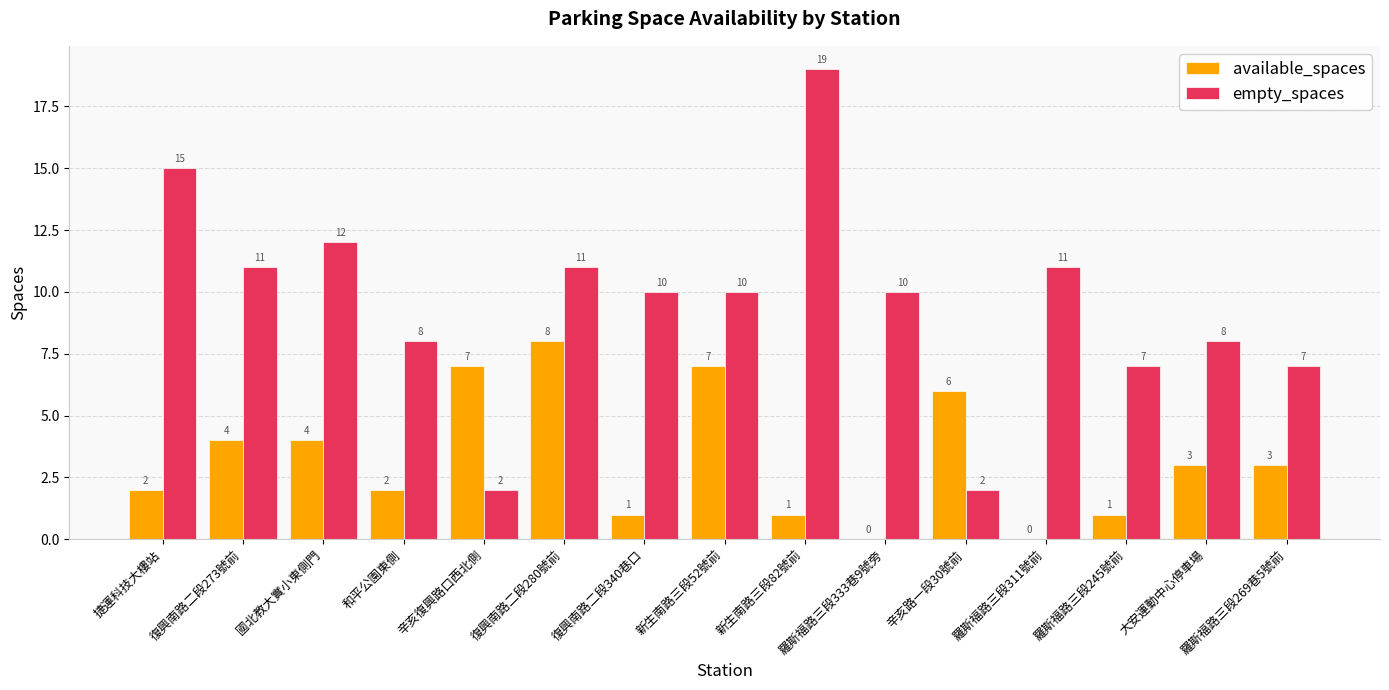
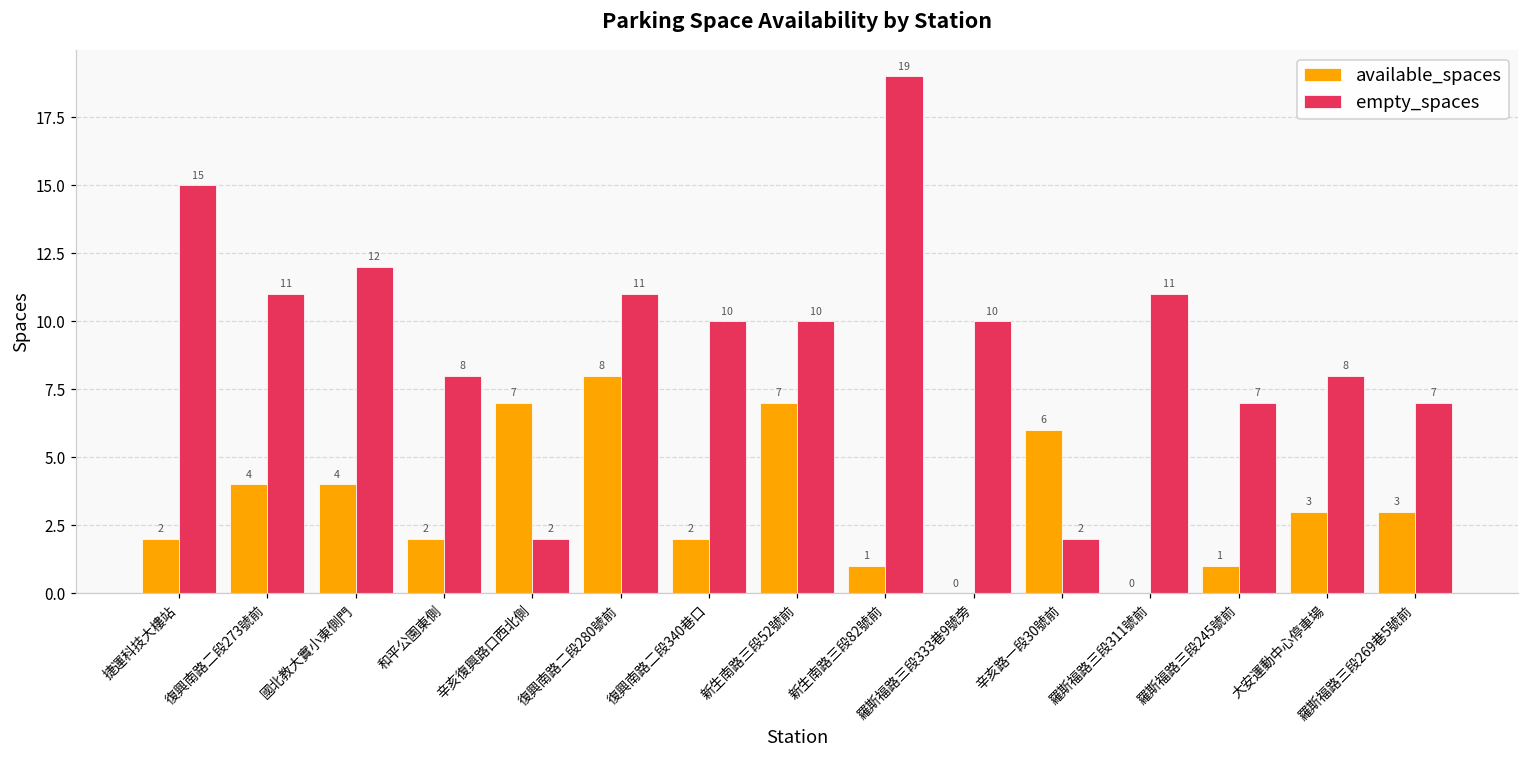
available_spaces, 復興南路二段340巷口: 1 -> 2
